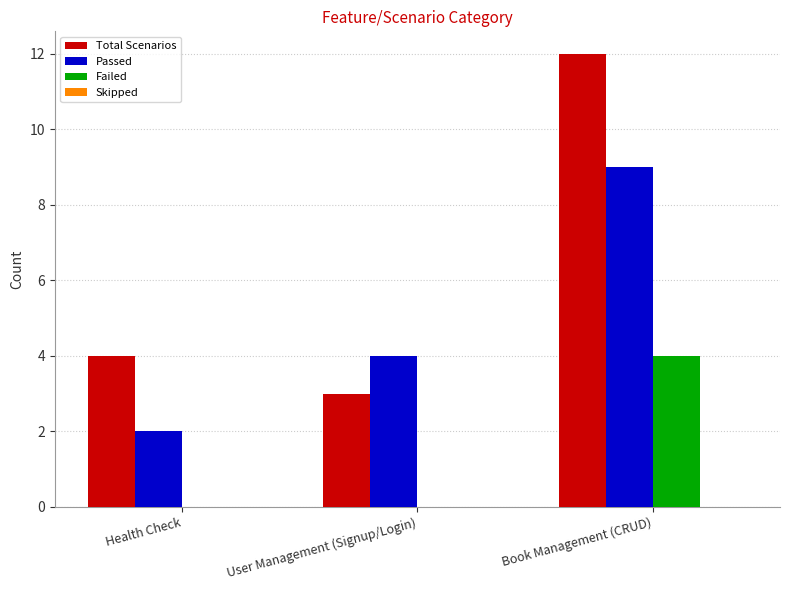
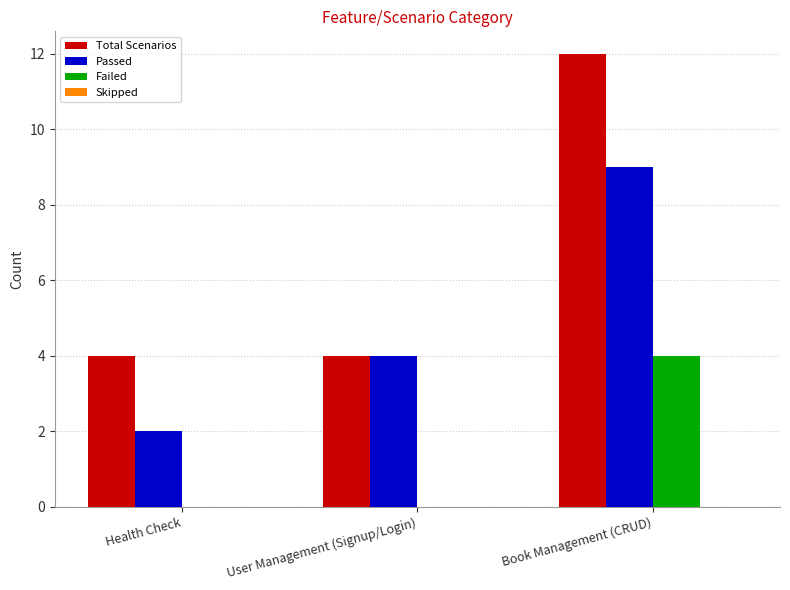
Total Scenarios, User Management (Signup/Login): 3 -> 4
